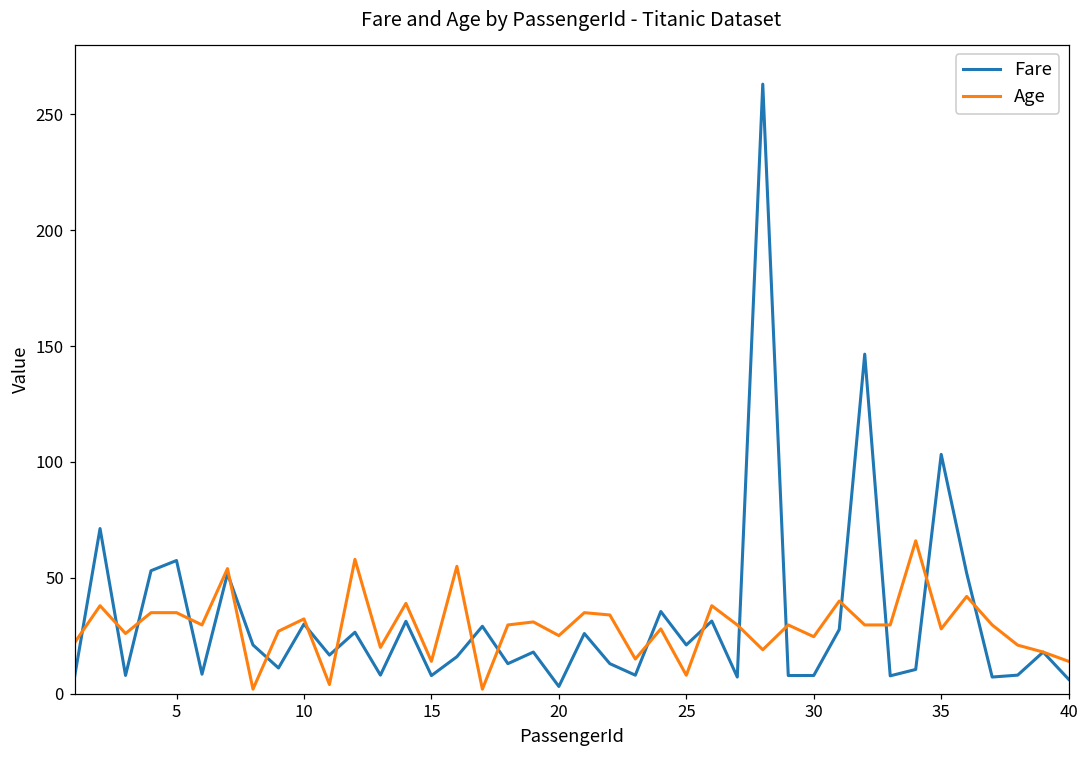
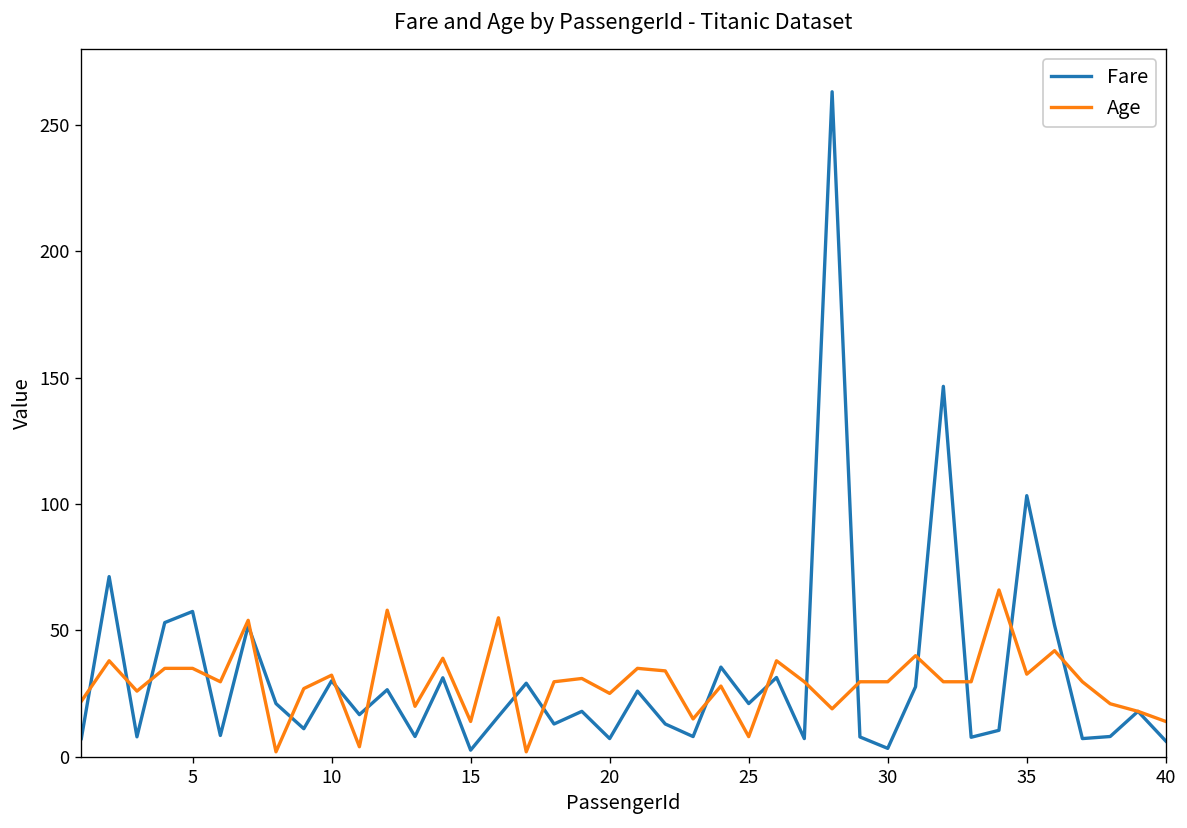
Fare, 15: 8 -> 3
Fare, 20: 3 -> 7
Fare, 30: 8 -> 3
Age, 30: 25 -> 30
Age, 35: 28 -> 33
